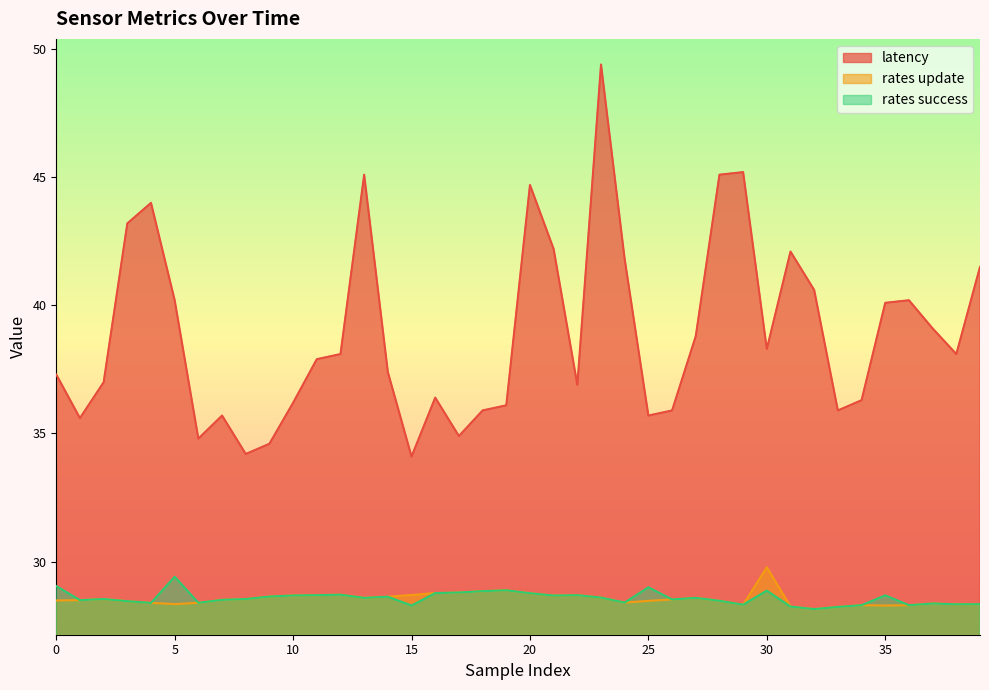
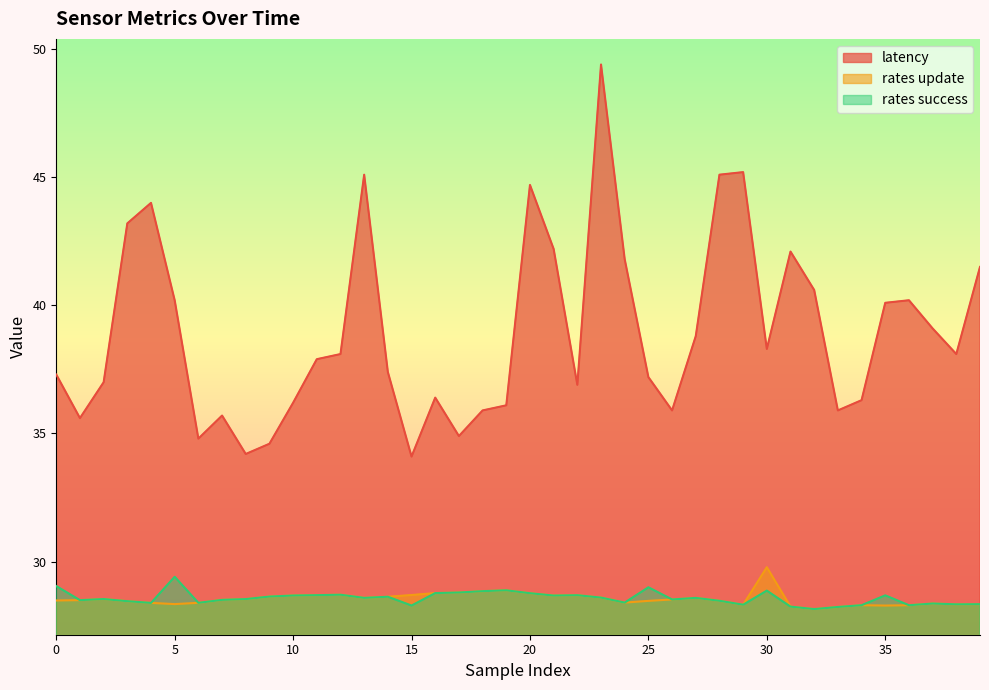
latency, 25: 35.7 -> 37.2
